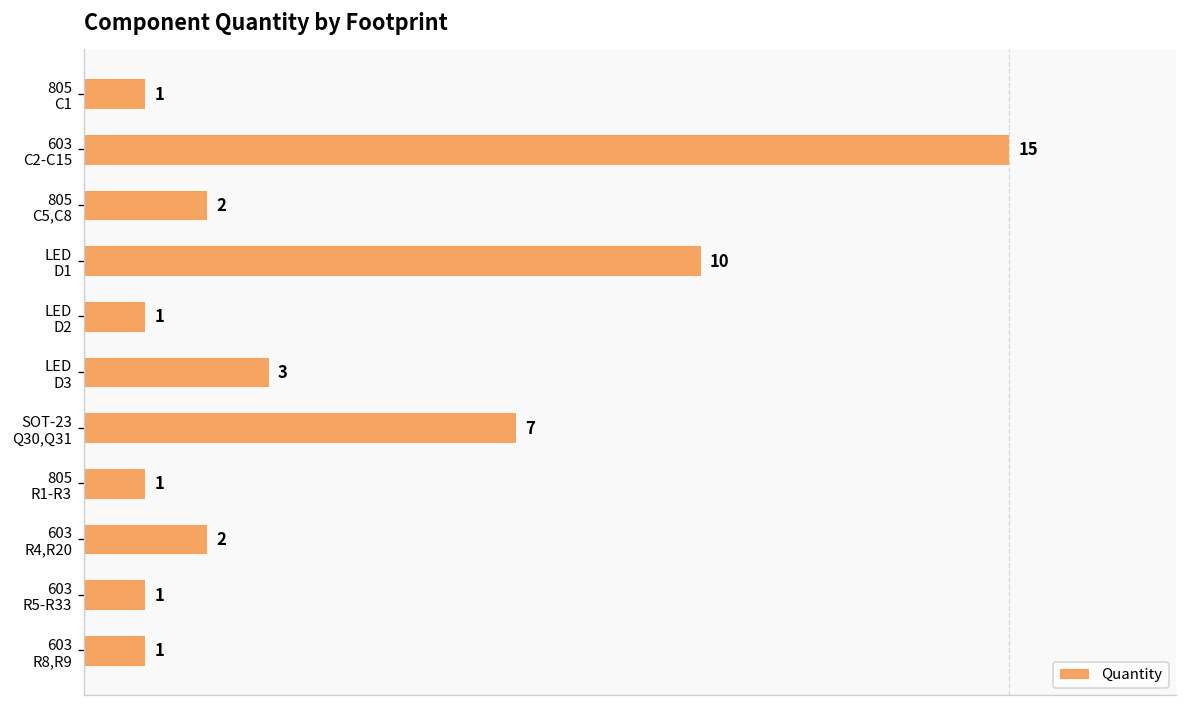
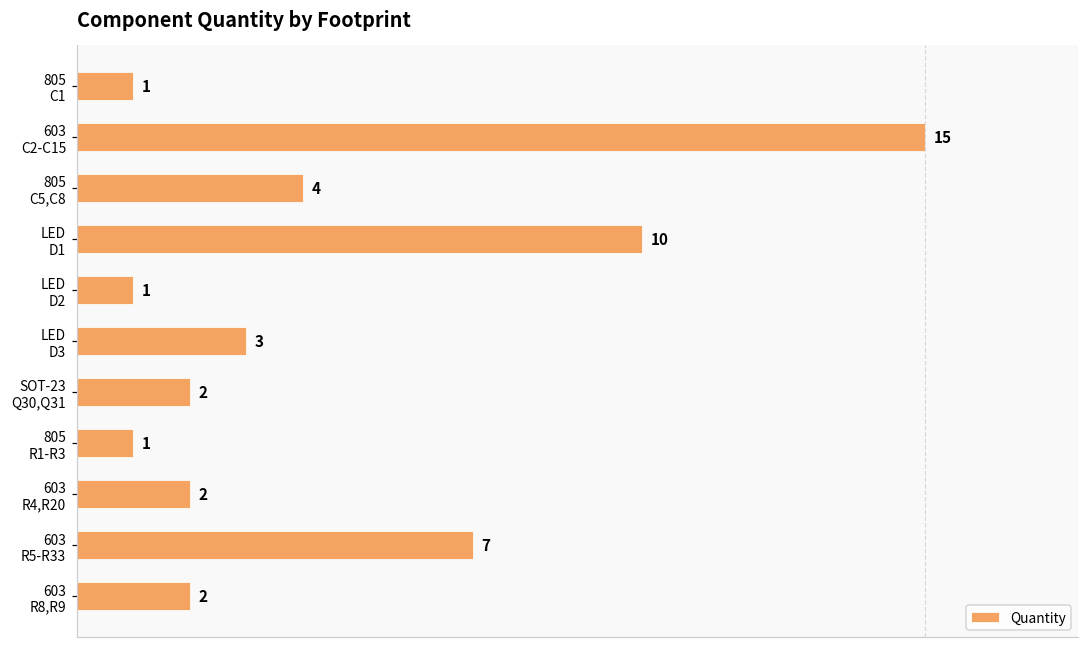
805 C5,C8: 2 -> 4
SOT-23 Q30,Q31: 7 -> 2
603 R5-R33: 1 -> 7
603 R8,R9: 1 -> 2
